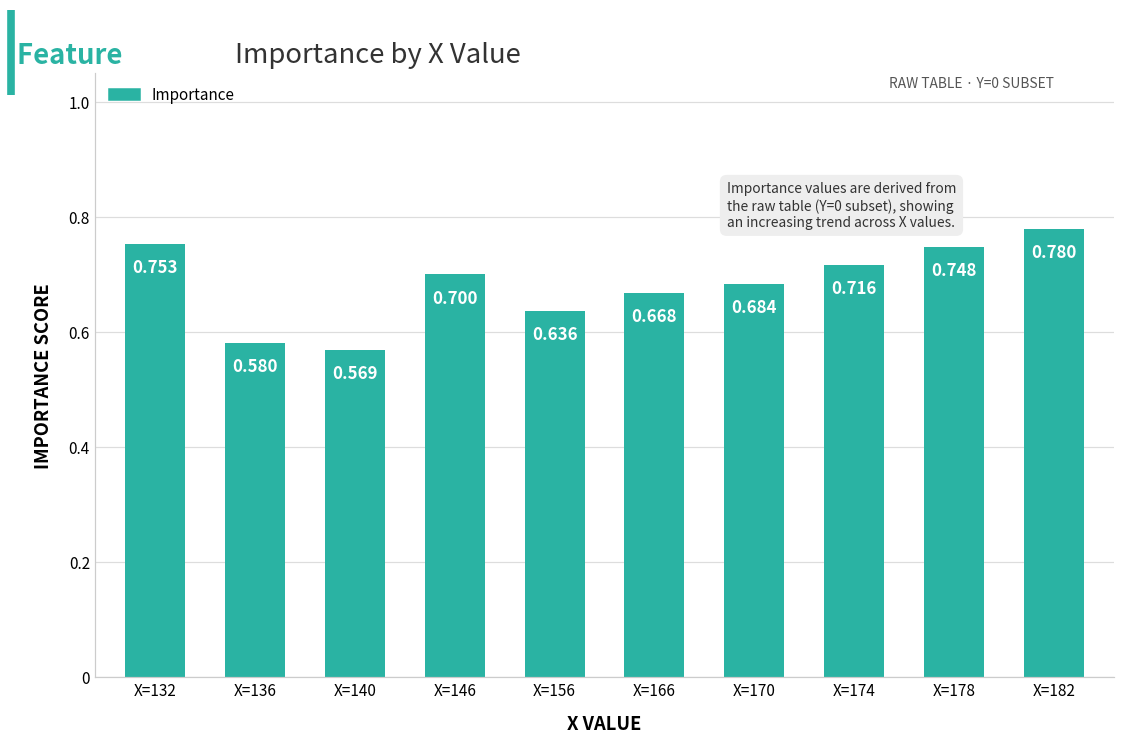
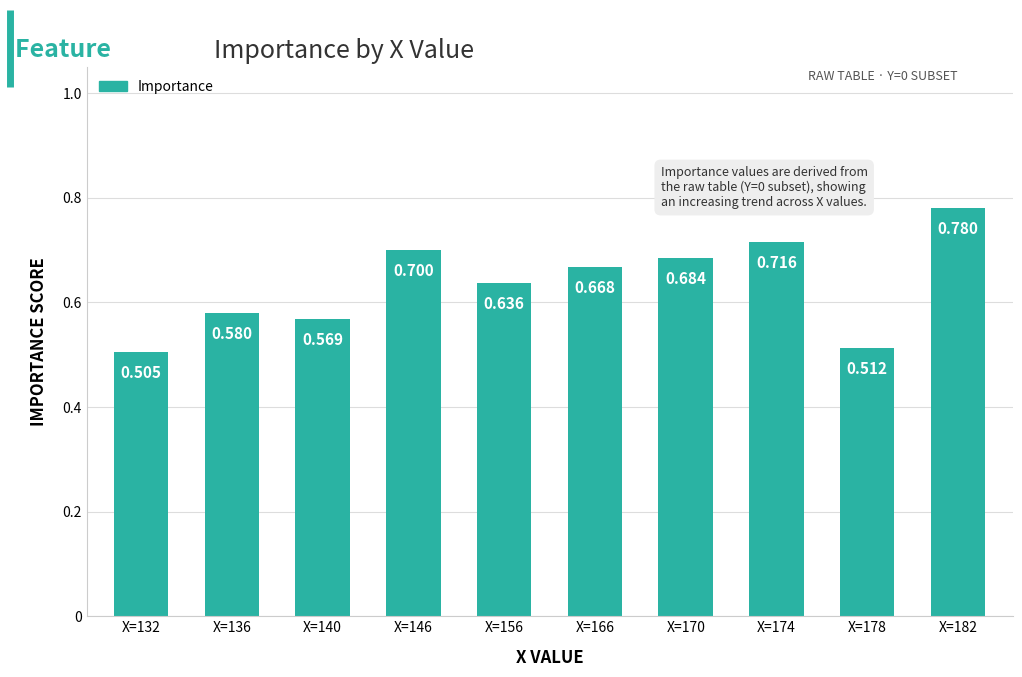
X=132: 0.753 -> 0.505
X=178: 0.748 -> 0.512
